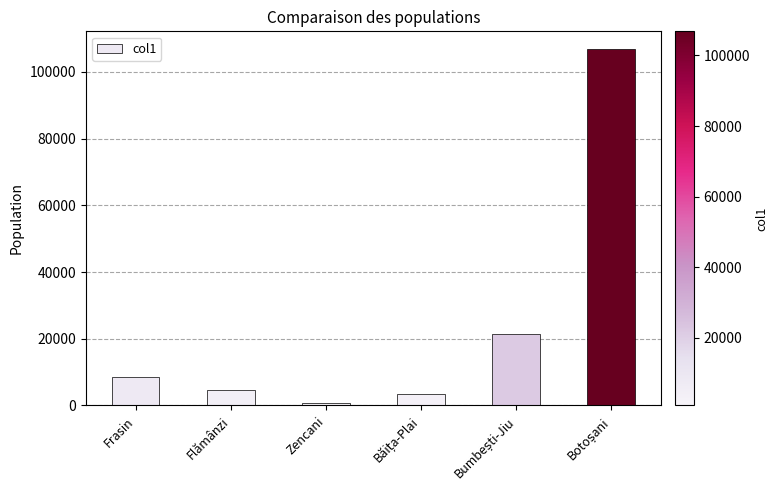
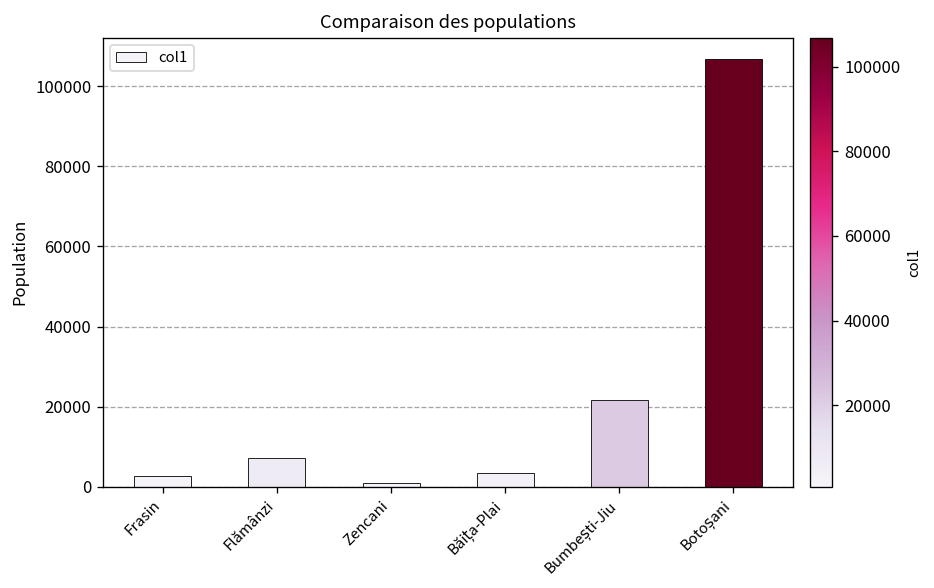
Frasin: 9000 -> 3000
Flămânzi: 5000 -> 7000
